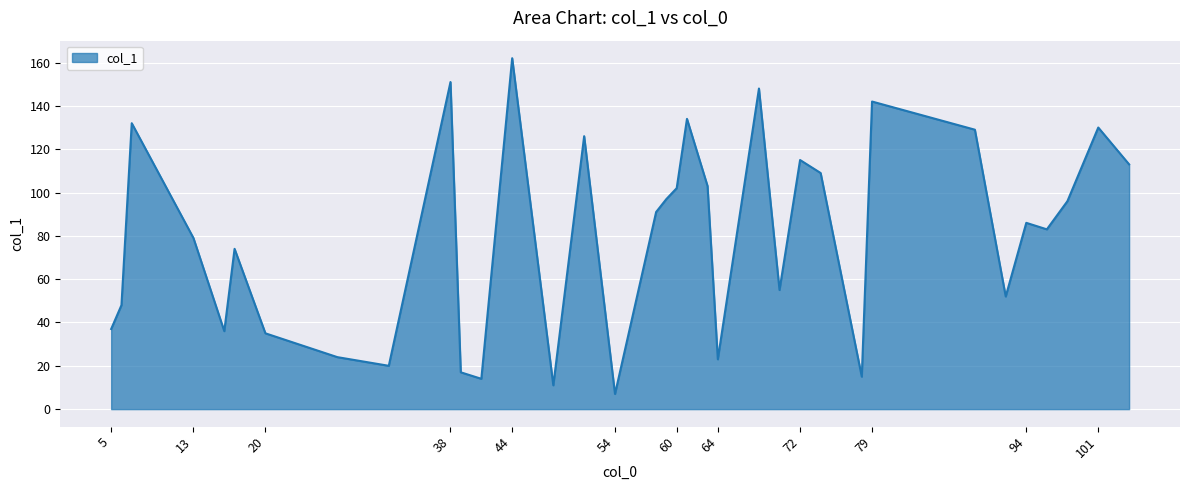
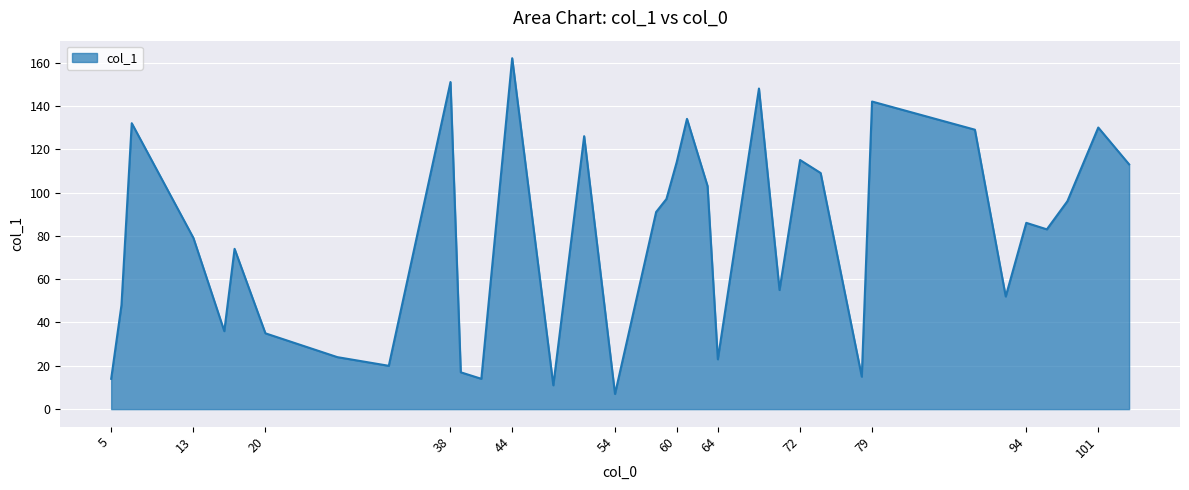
5: 37 -> 14
60: 102 -> 114
